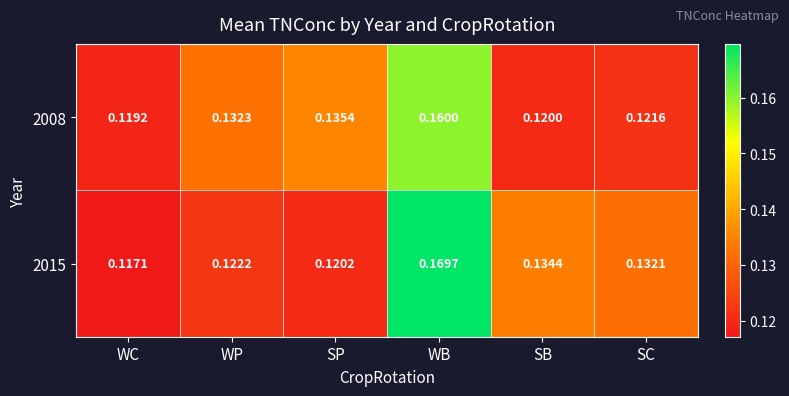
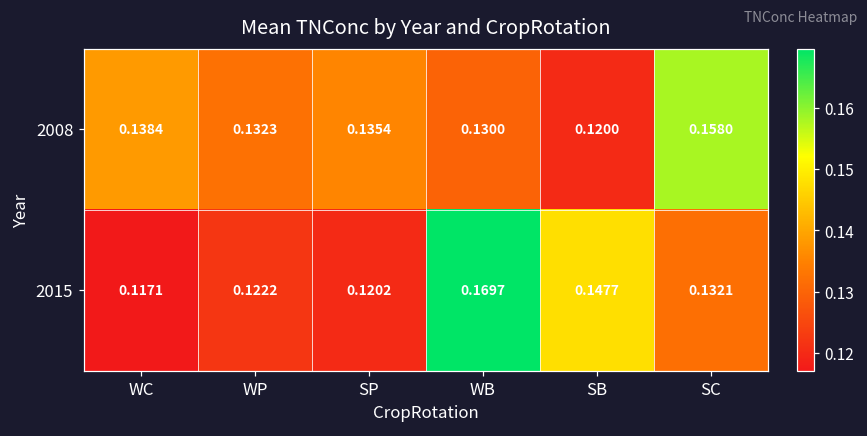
2008, WC: 0.1192 -> 0.1384
2008, WB: 0.1600 -> 0.1300
2008, SC: 0.1216 -> 0.1580
2015, SB: 0.1344 -> 0.1477
